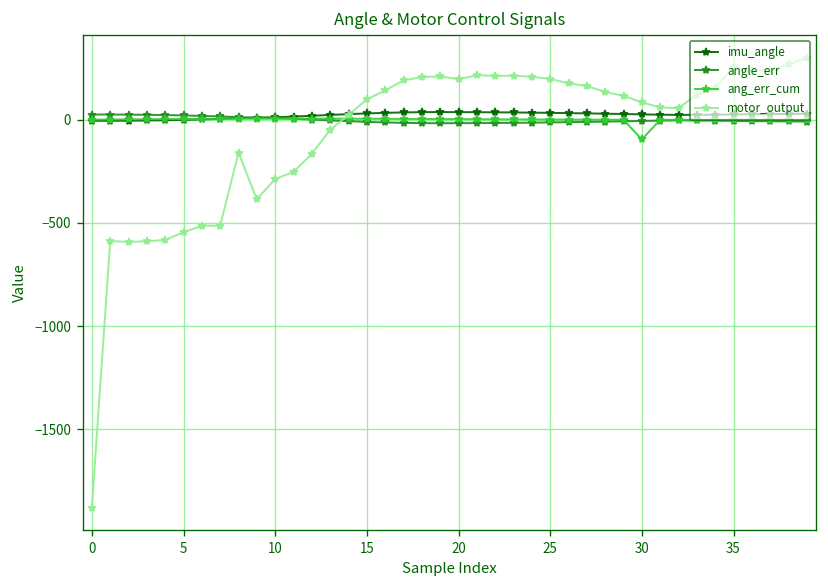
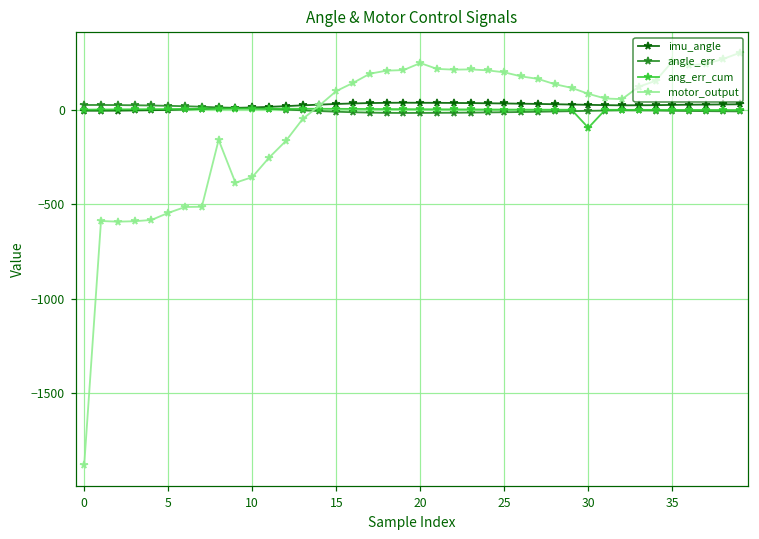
motor_output, 10: -290 -> -360
motor_output, 20: 200 -> 250
